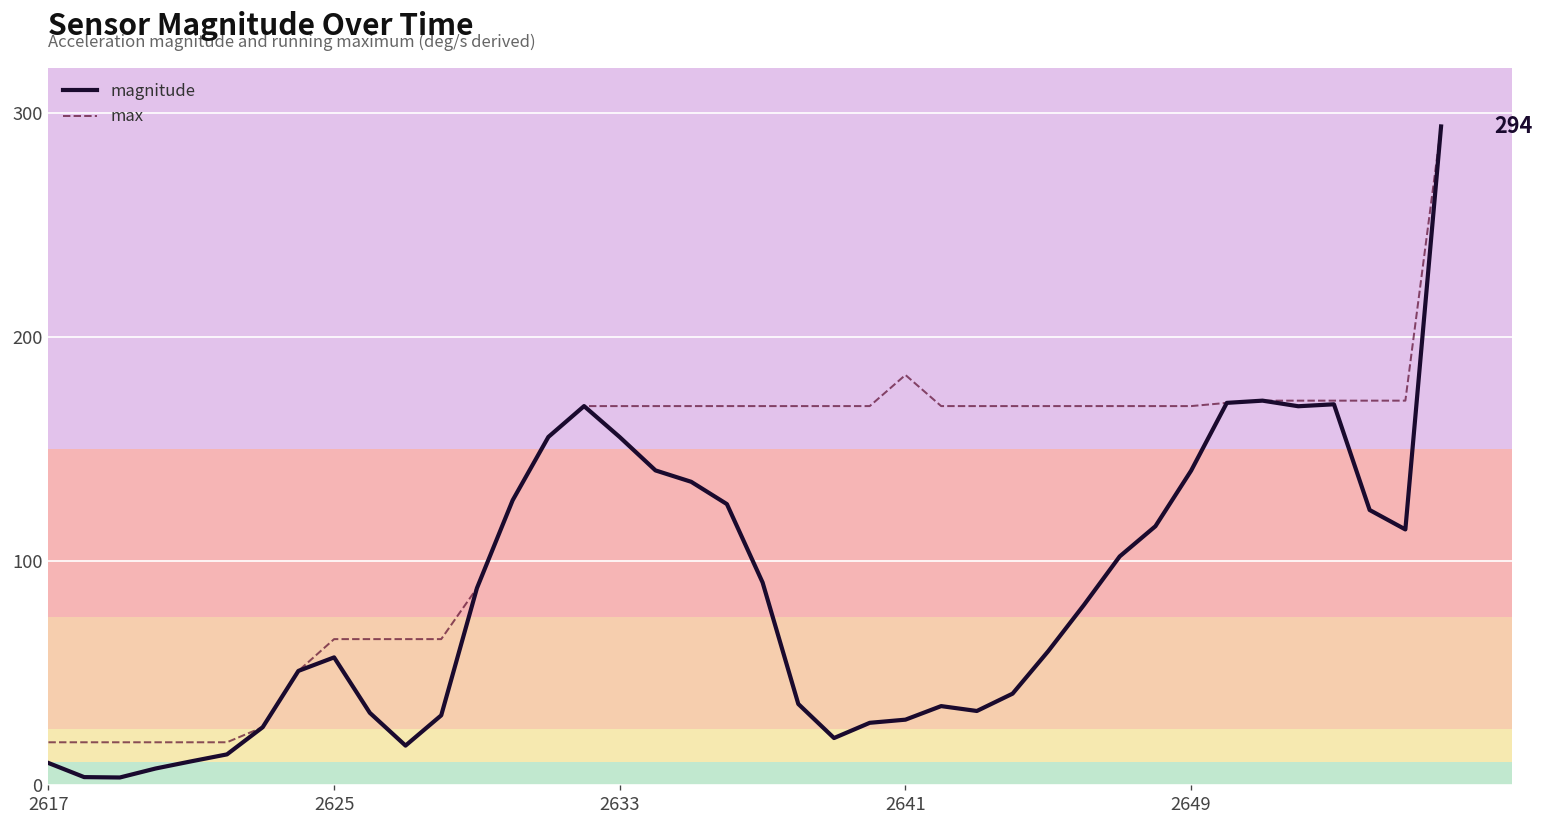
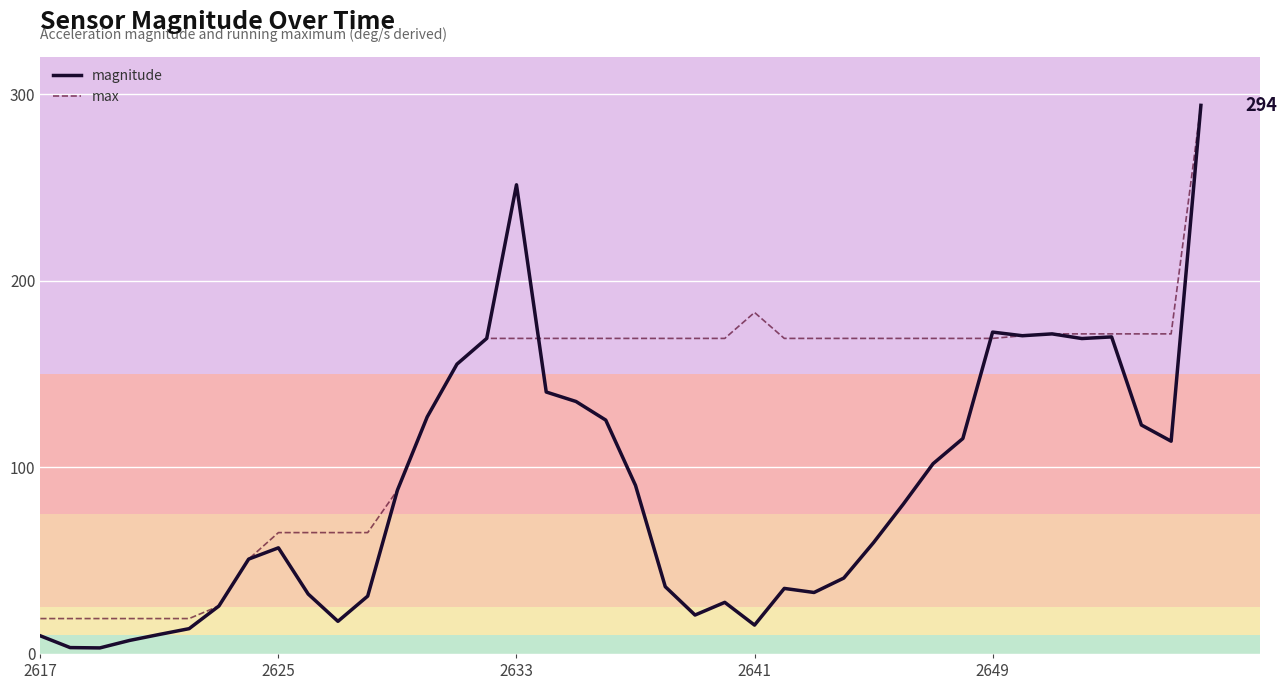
magnitude, 2633: 155 -> 251
magnitude, 2641: 29 -> 15
magnitude, 2649: 140 -> 172
